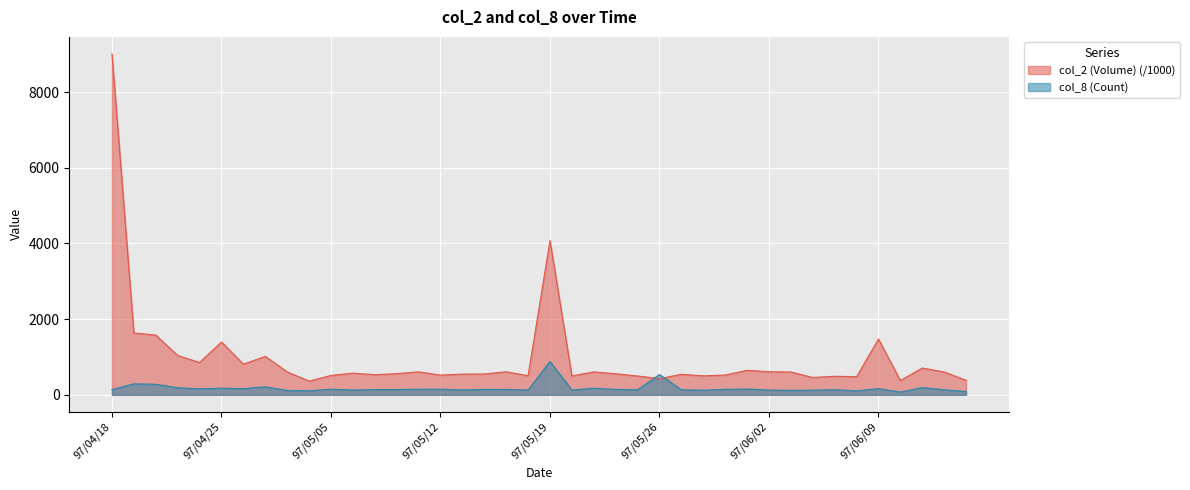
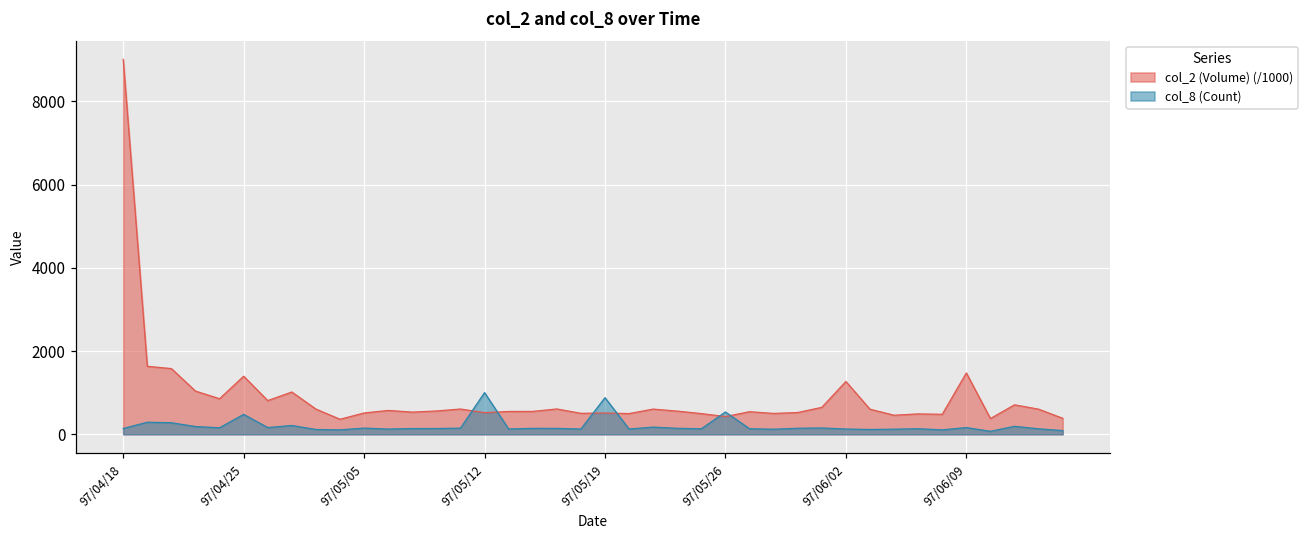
col_8 (Count), 97/04/25: 200 -> 500
col_8 (Count), 97/05/12: 100 -> 1000
col_2 (Volume) (/1000), 97/05/19: 4100 -> 500
col_2 (Volume) (/1000), 97/06/02: 600 -> 1300
